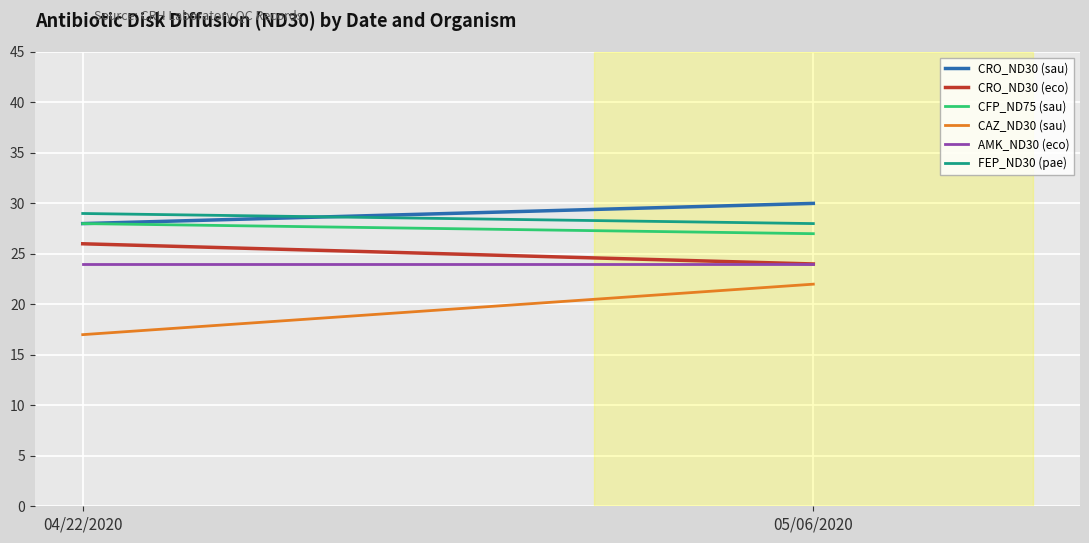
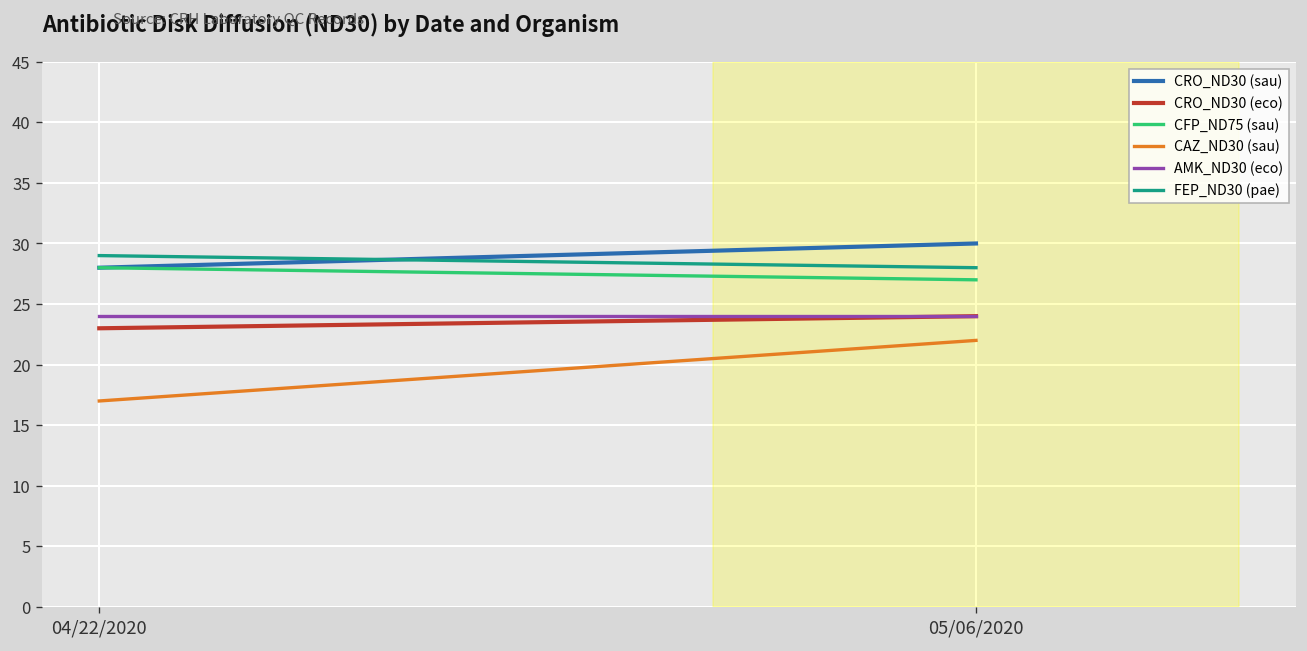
CRO_ND30 (eco), 04/22/2020: 26 -> 23
